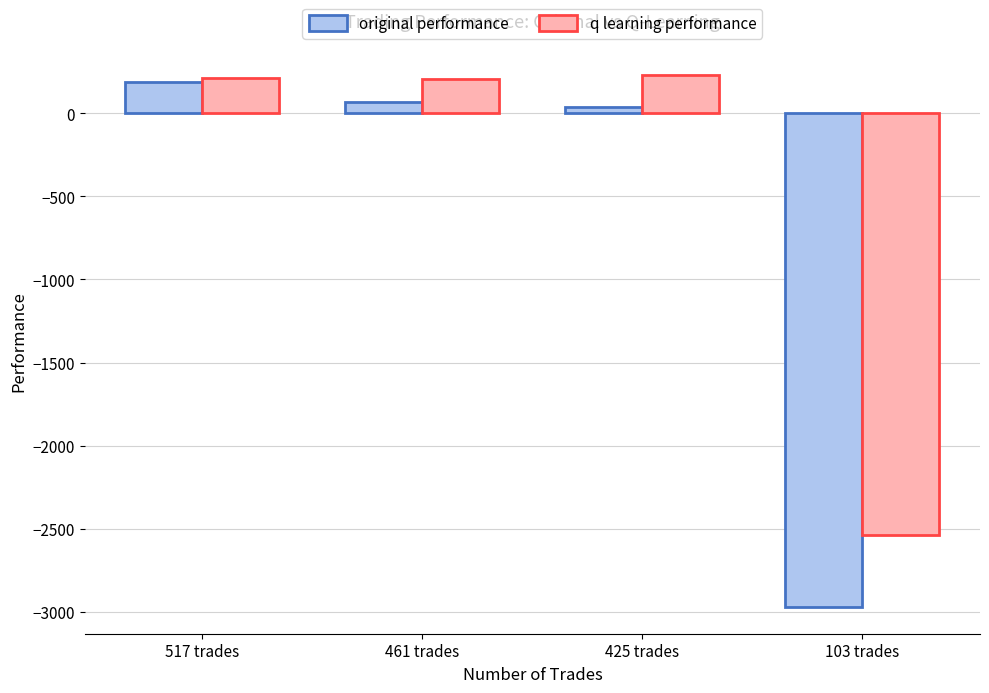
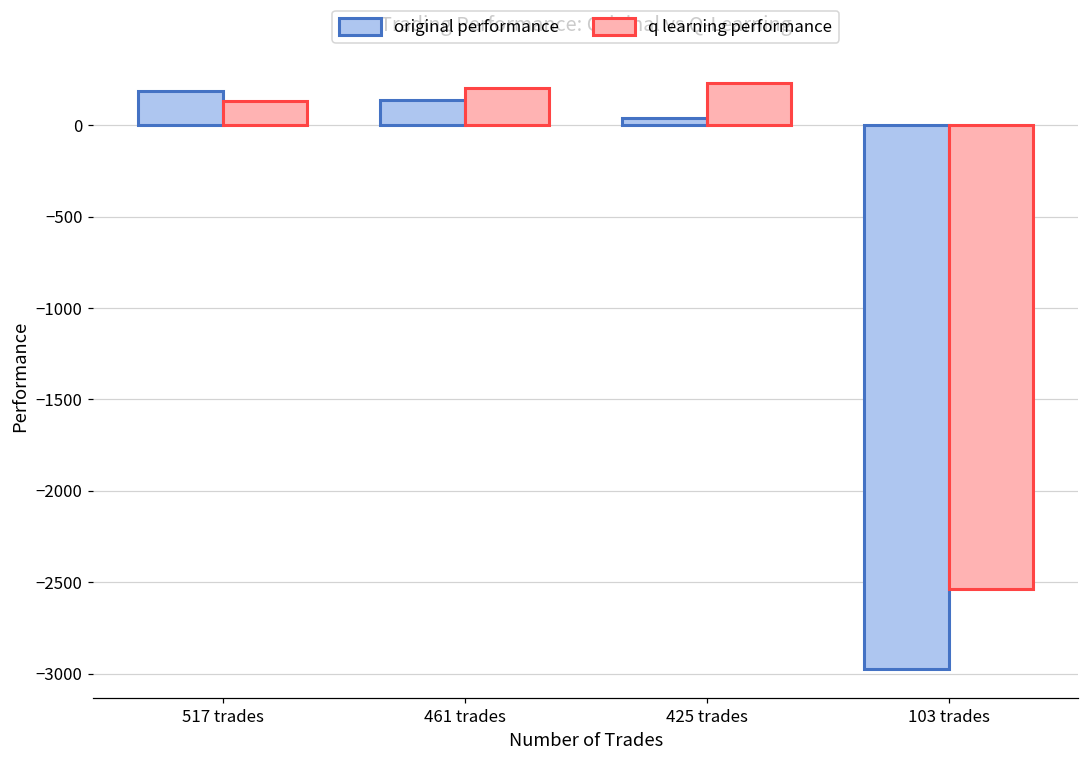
q learning performance, 517 trades: 210 -> 140
original performance, 461 trades: 70 -> 140
